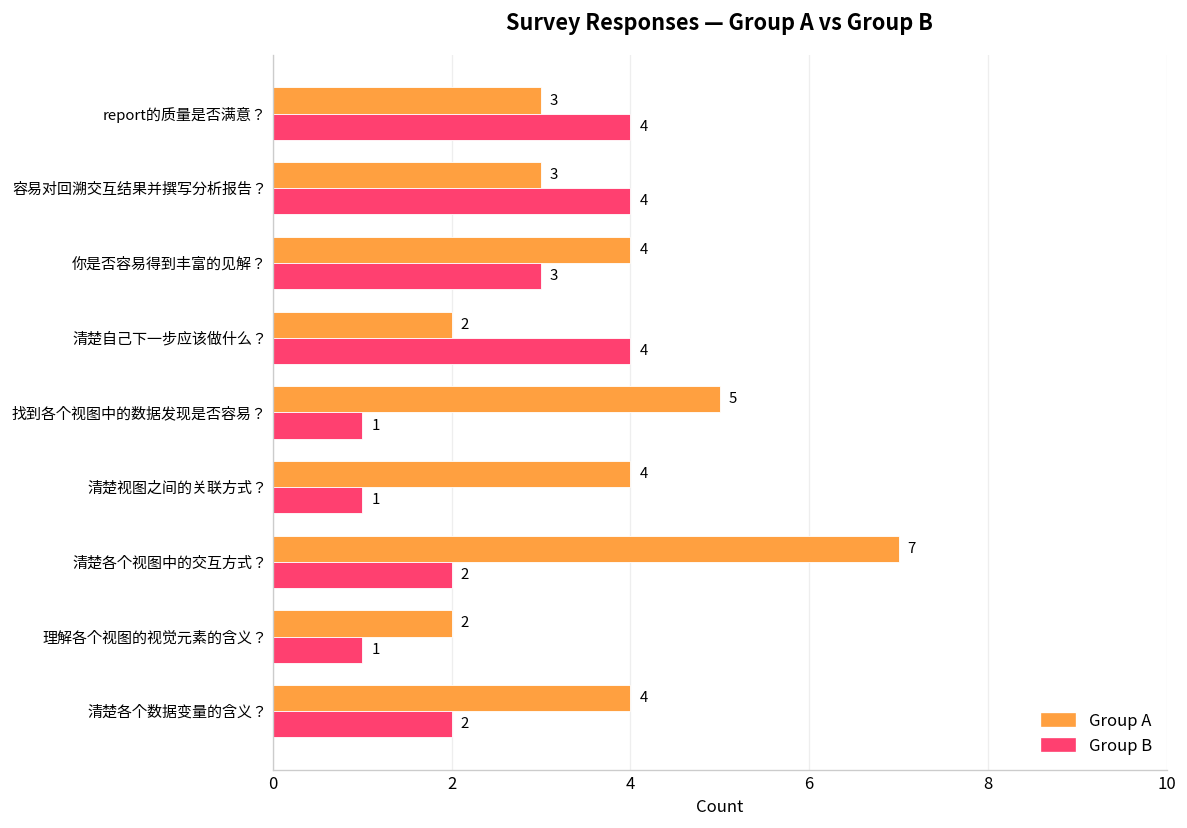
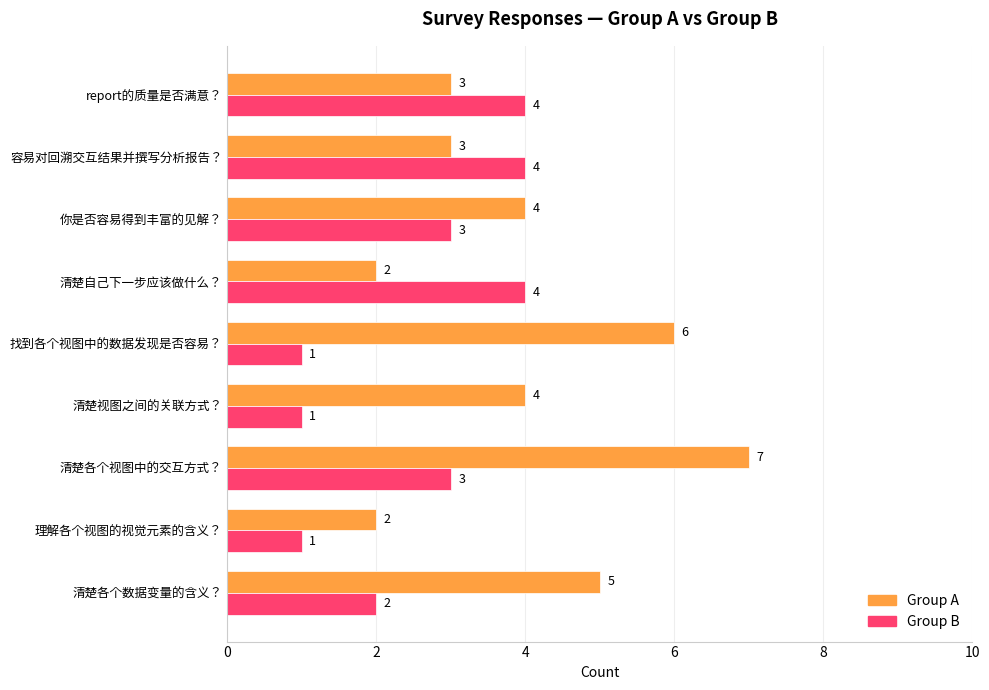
Group A, 找到各个视图中的数据发现是否容易？: 5 -> 6
Group B, 清楚各个视图中的交互方式？: 2 -> 3
Group A, 清楚各个数据变量的含义？: 4 -> 5
